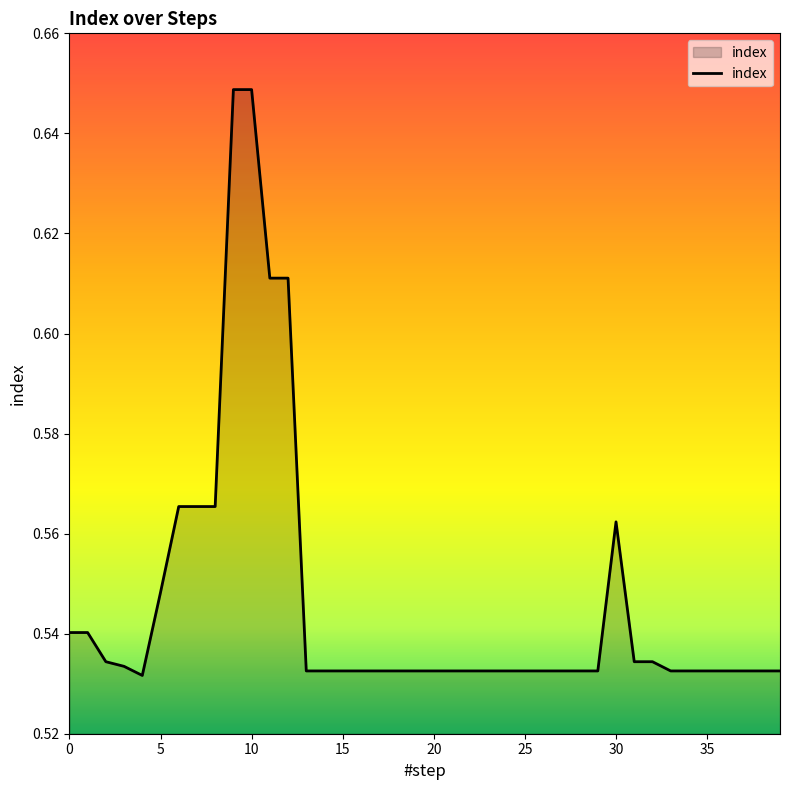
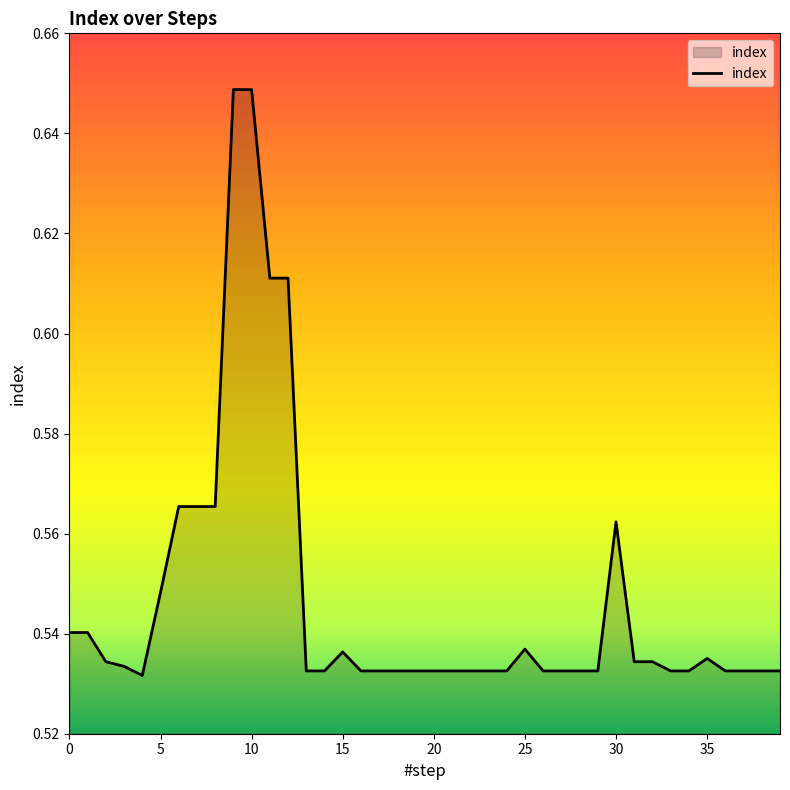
15: 0.533 -> 0.536
25: 0.533 -> 0.537
35: 0.533 -> 0.535
